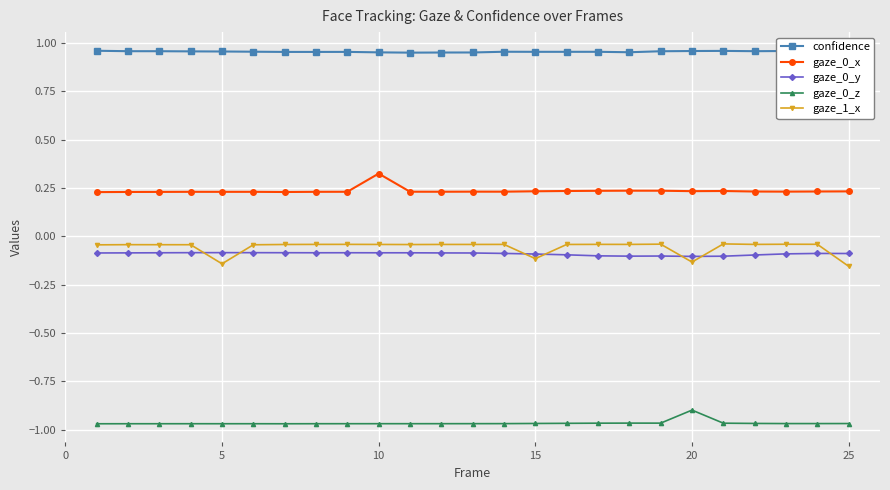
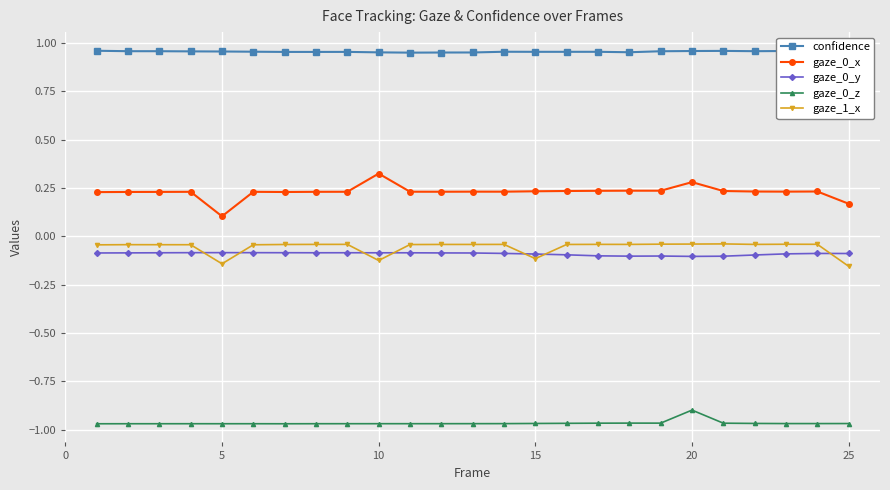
gaze_0_x, 5: 0.23 -> 0.10
gaze_1_x, 10: -0.04 -> -0.12
gaze_0_x, 20: 0.23 -> 0.28
gaze_1_x, 20: -0.13 -> -0.04
gaze_0_x, 25: 0.23 -> 0.17
